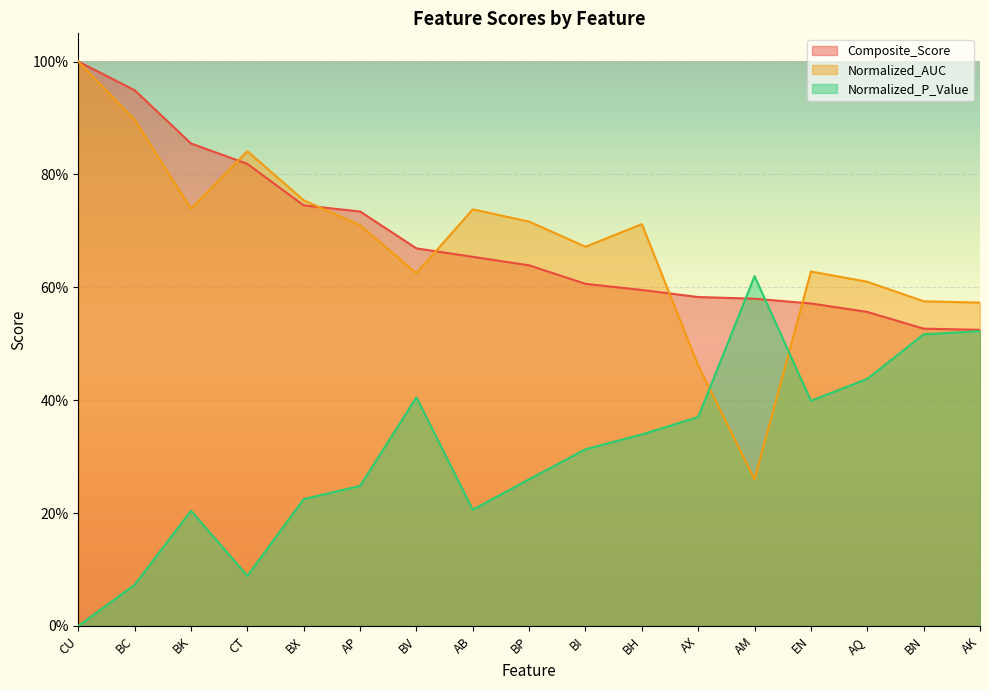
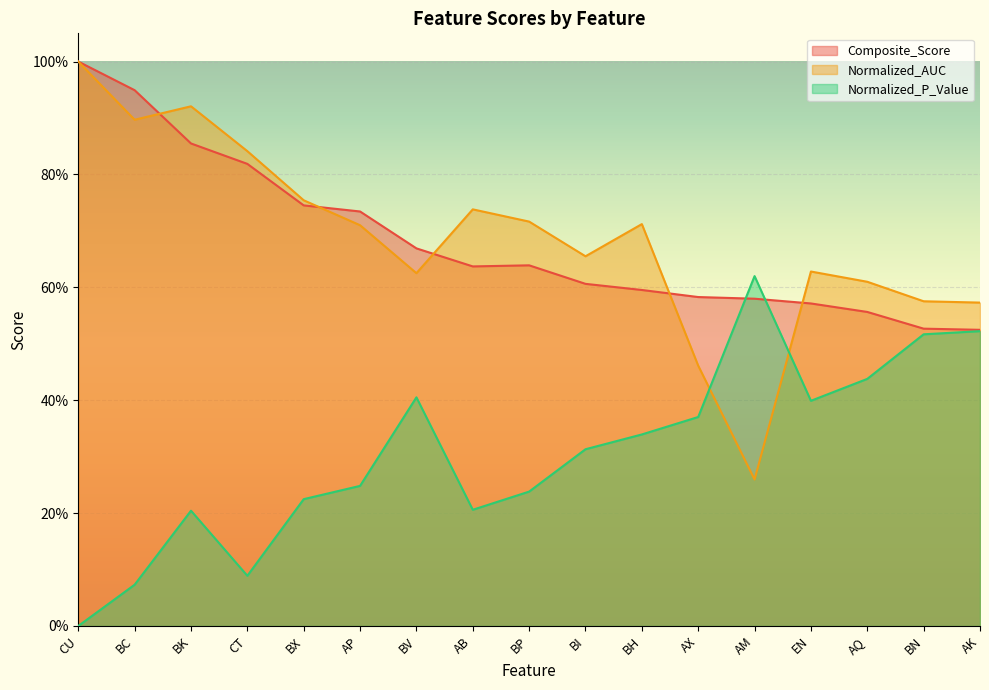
Normalized_AUC, BK: 74% -> 92%
Composite_Score, AB: 65% -> 64%
Normalized_P_Value, BP: 26% -> 24%
Normalized_AUC, BI: 67% -> 66%
